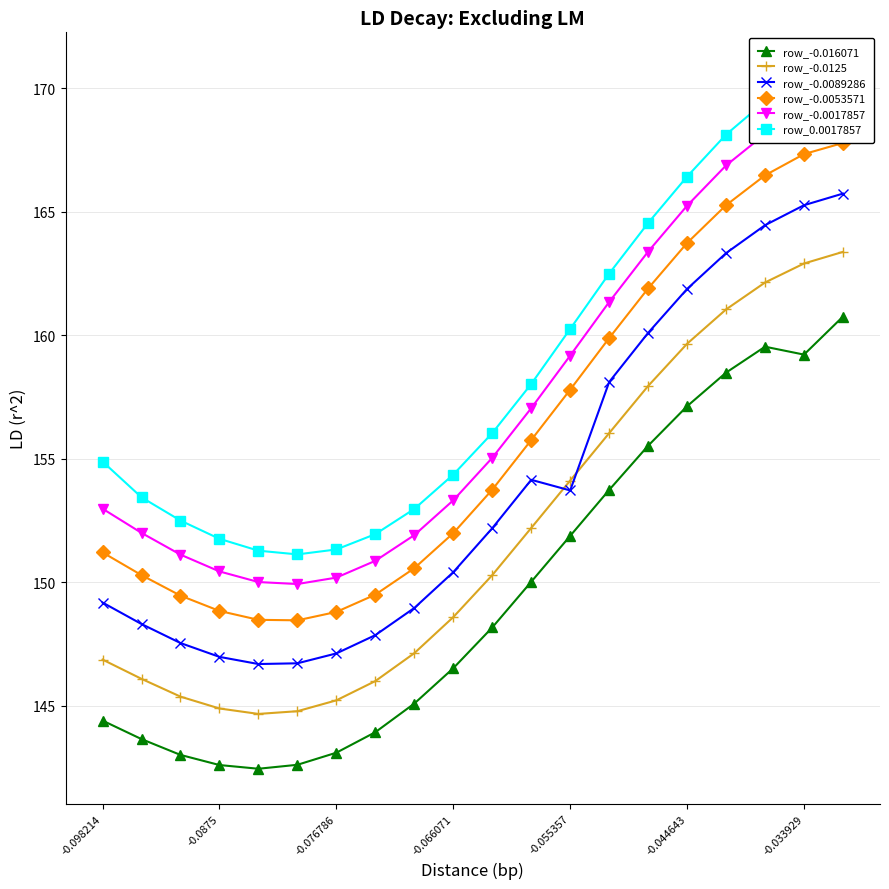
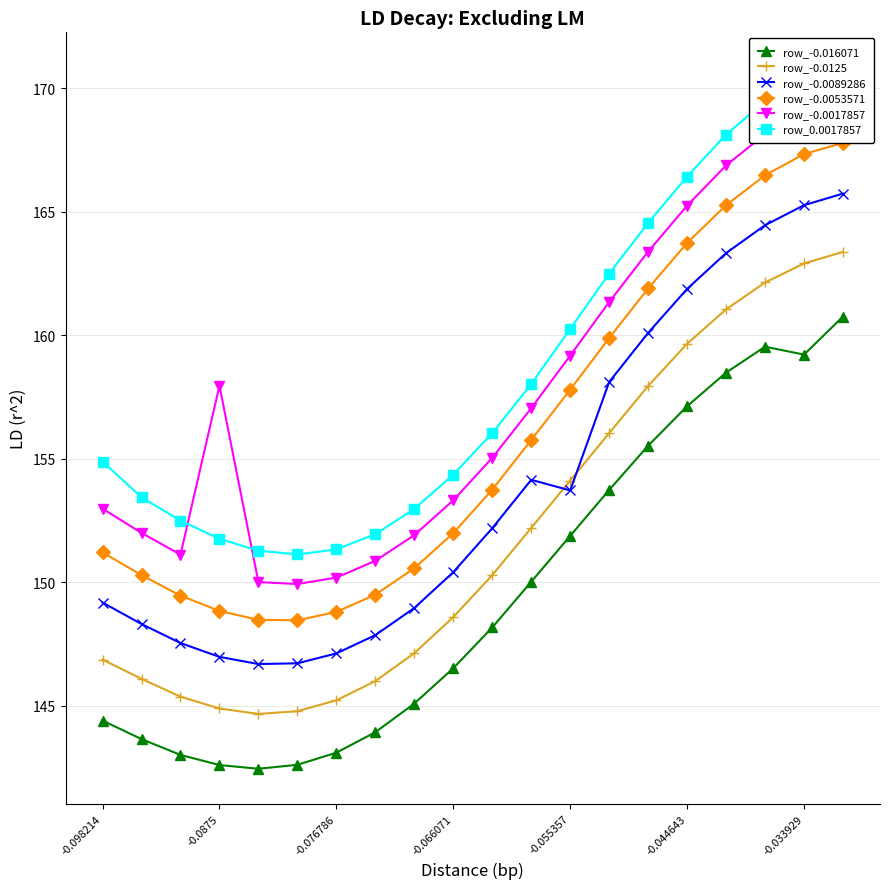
row_-0.0017857, -0.0875: 150.4 -> 158.0
